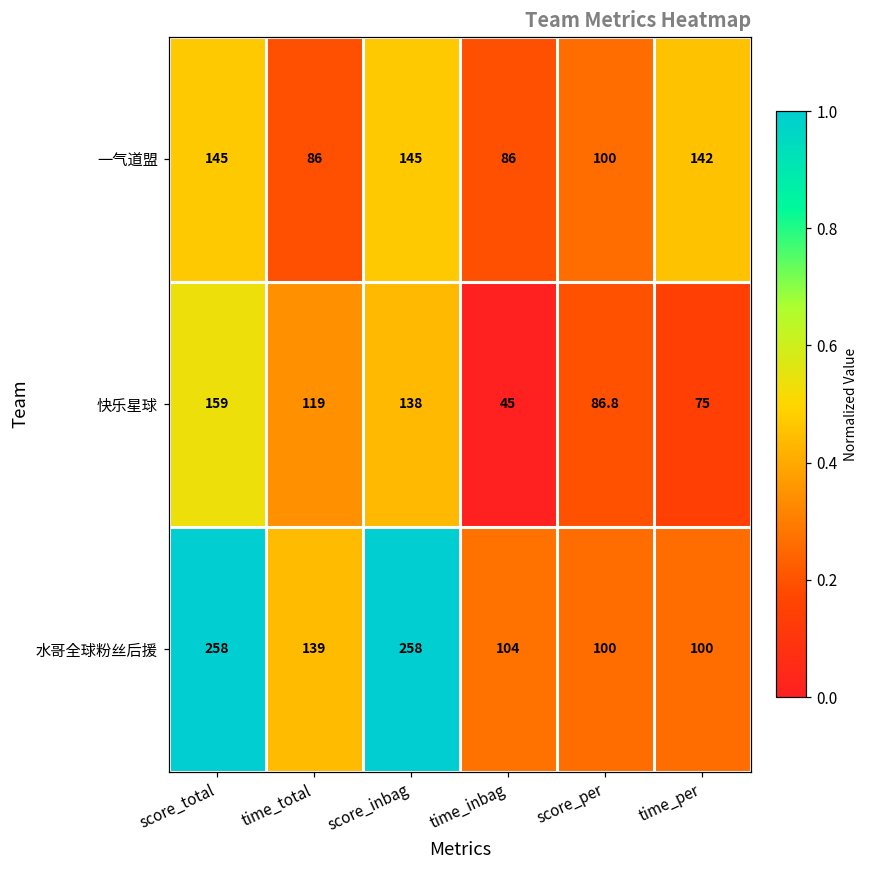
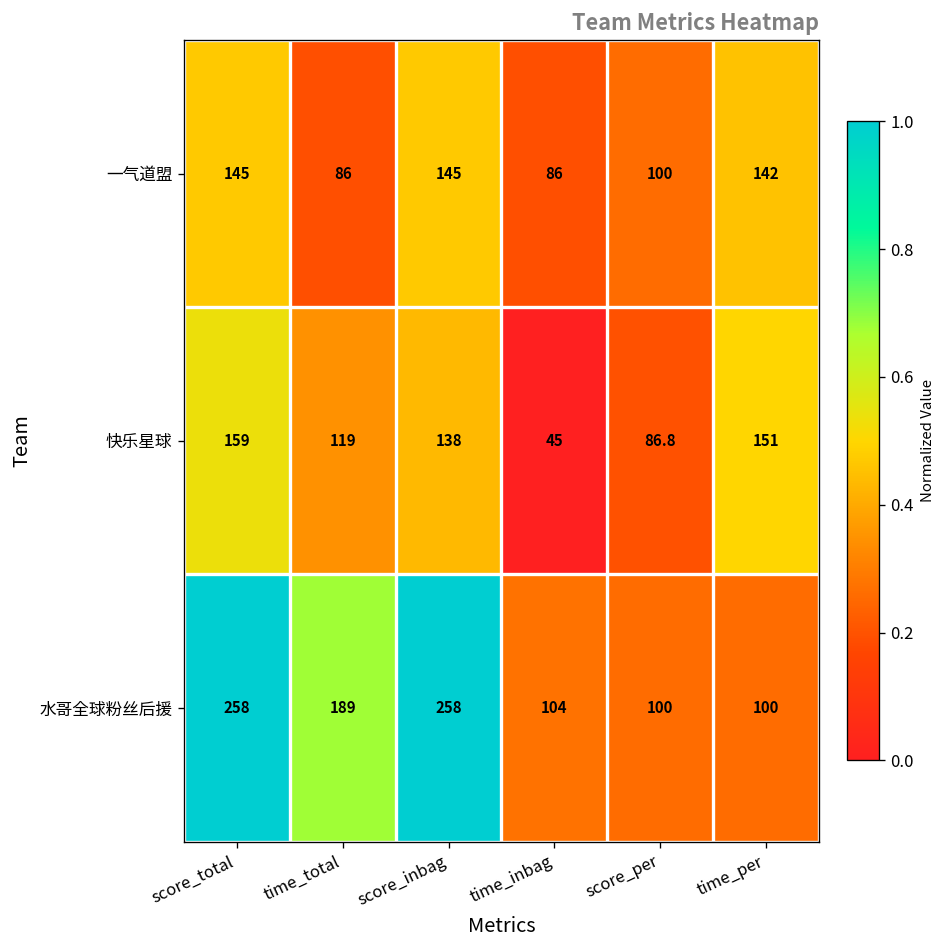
快乐星球, time_per: 75 -> 151
水哥全球粉丝后援, time_total: 139 -> 189
